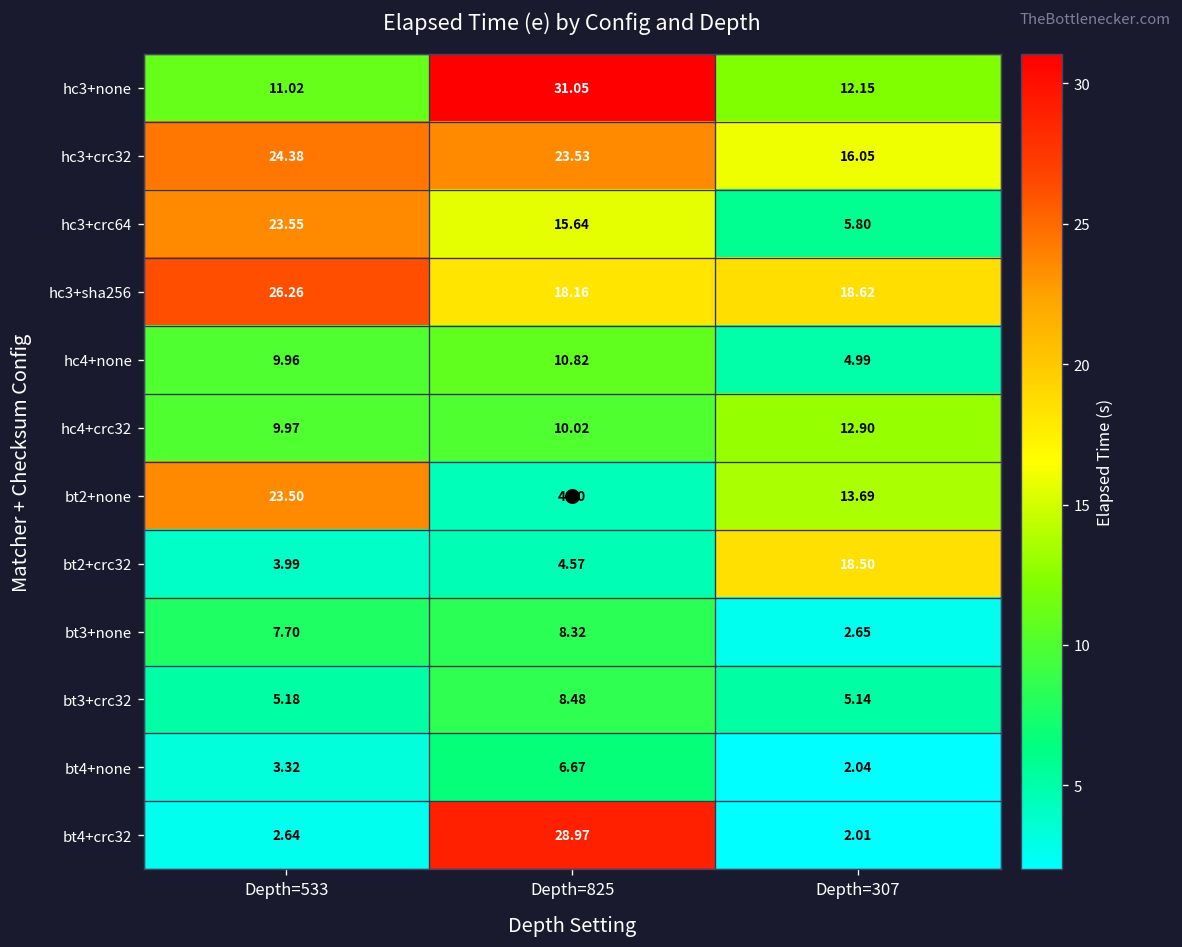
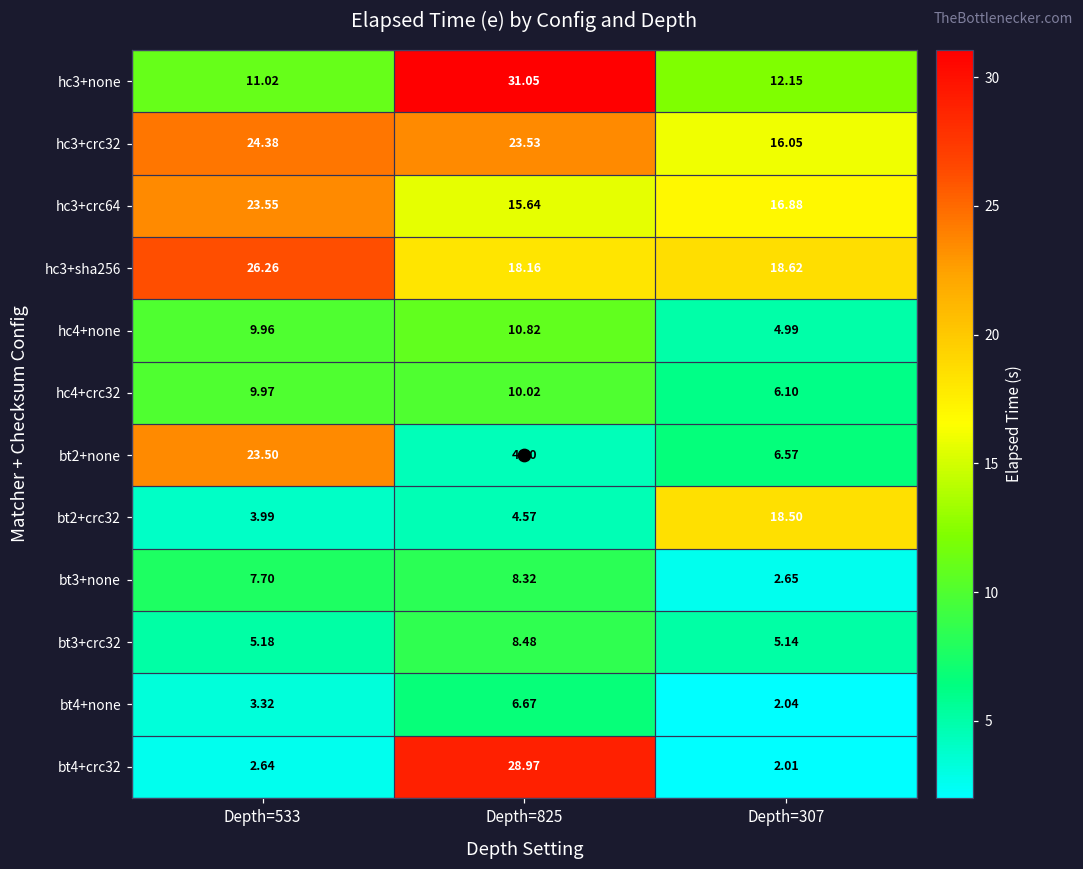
hc3+crc64, Depth=307: 5.80 -> 16.88
hc4+crc32, Depth=307: 12.90 -> 6.10
bt2+none, Depth=307: 13.69 -> 6.57
